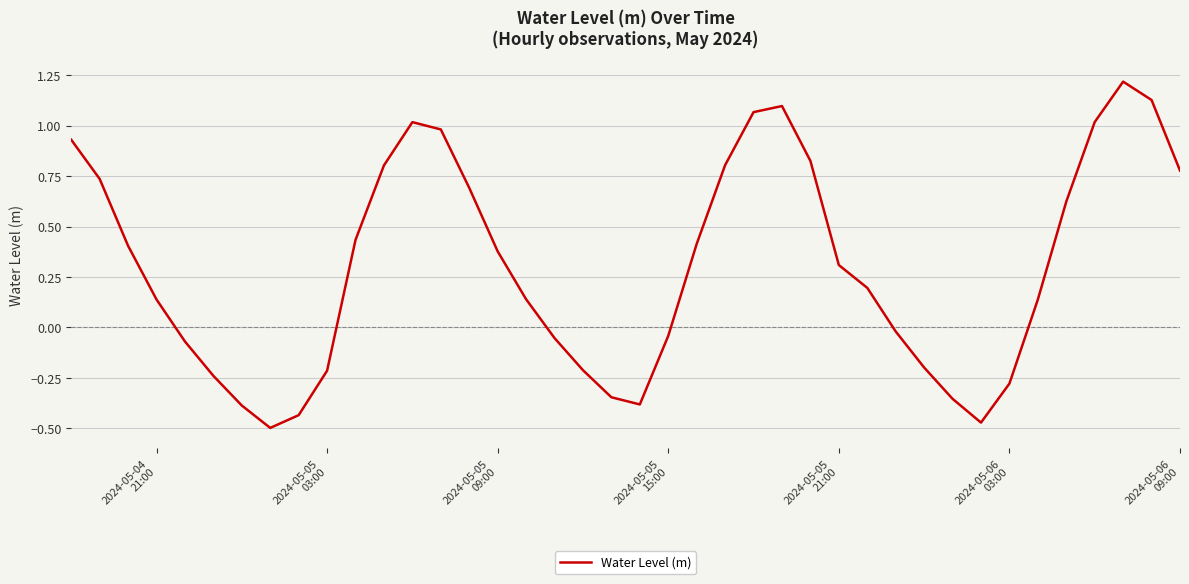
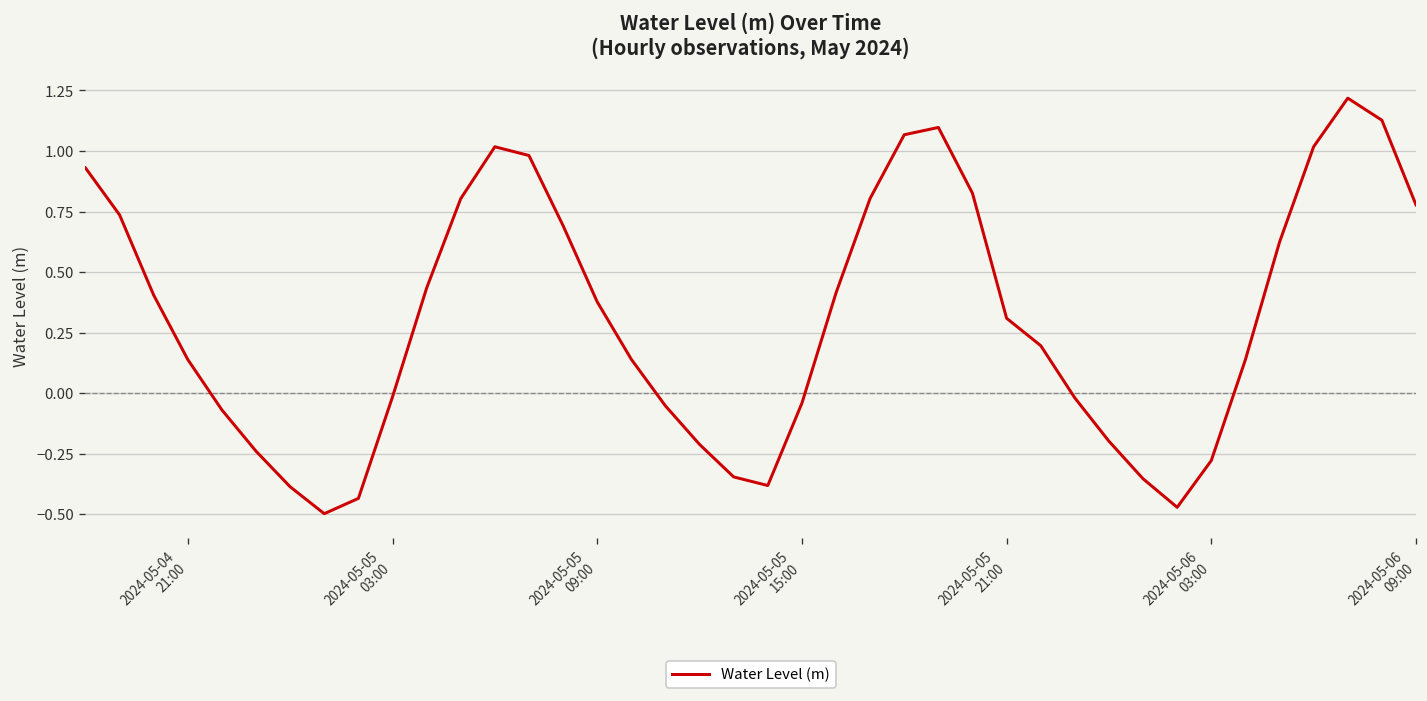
2024-05-05 03:00: -0.21 -> -0.02
